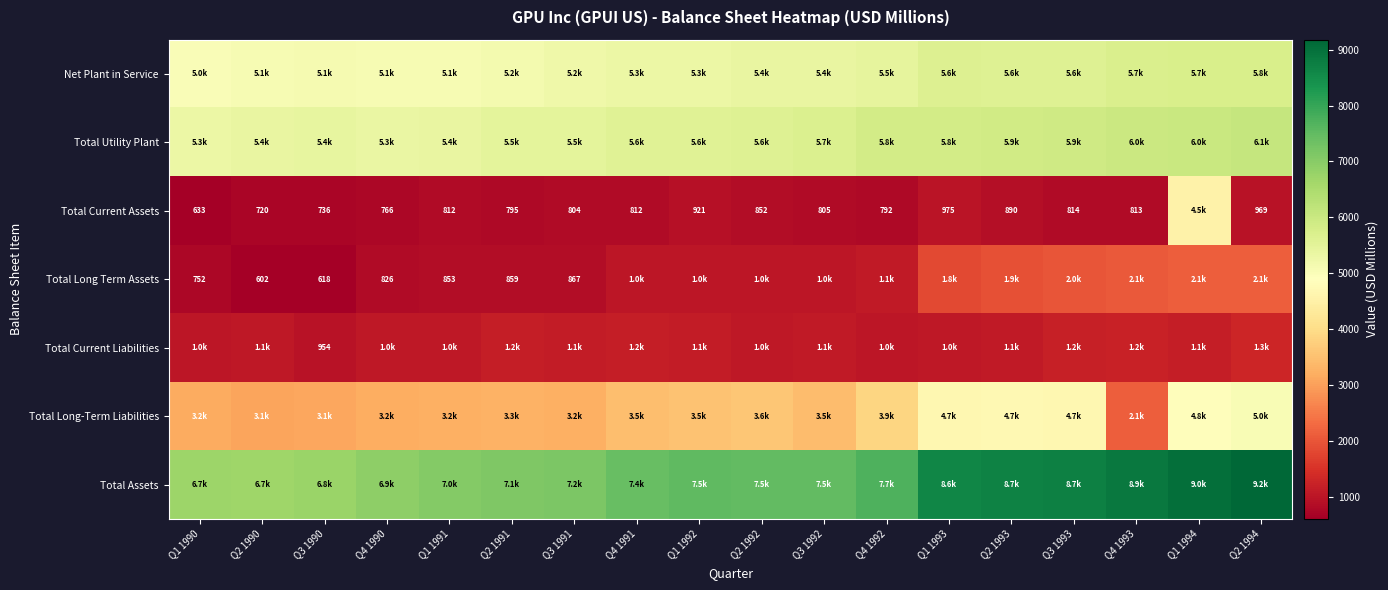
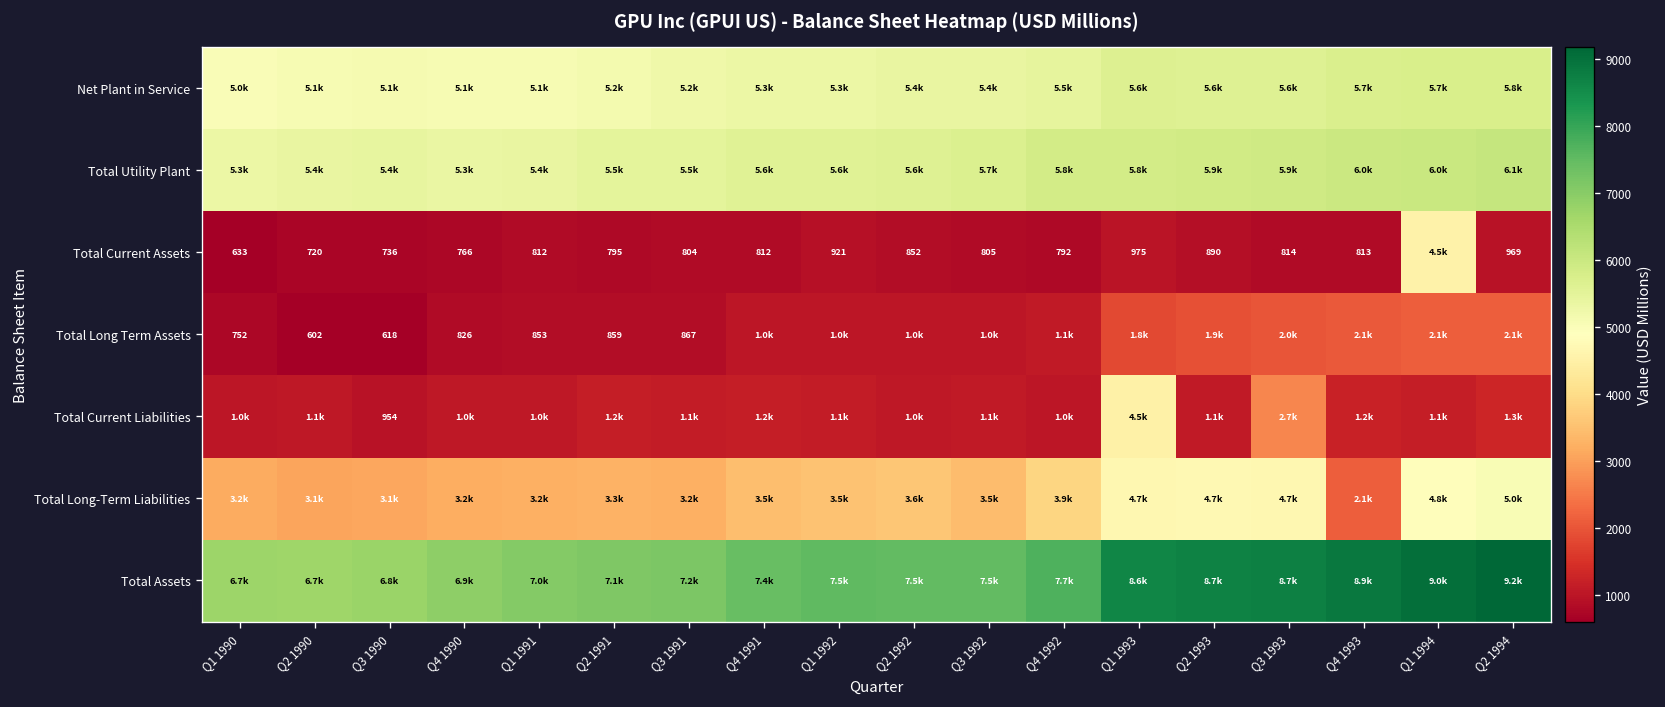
Total Current Liabilities, Q1 1993: 1.0k -> 4.5k
Total Current Liabilities, Q3 1993: 1.2k -> 2.7k
